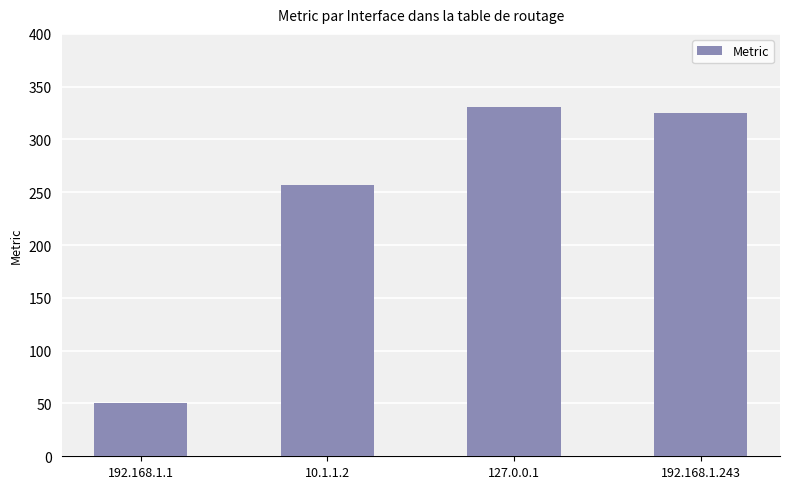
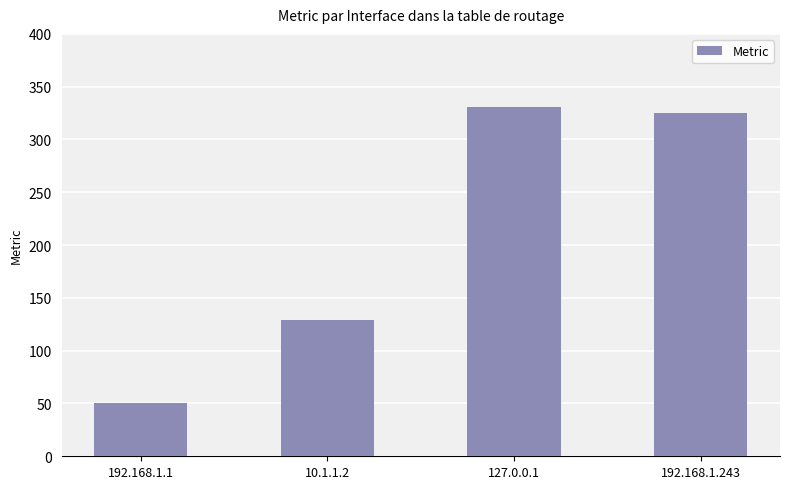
10.1.1.2: 257 -> 129
